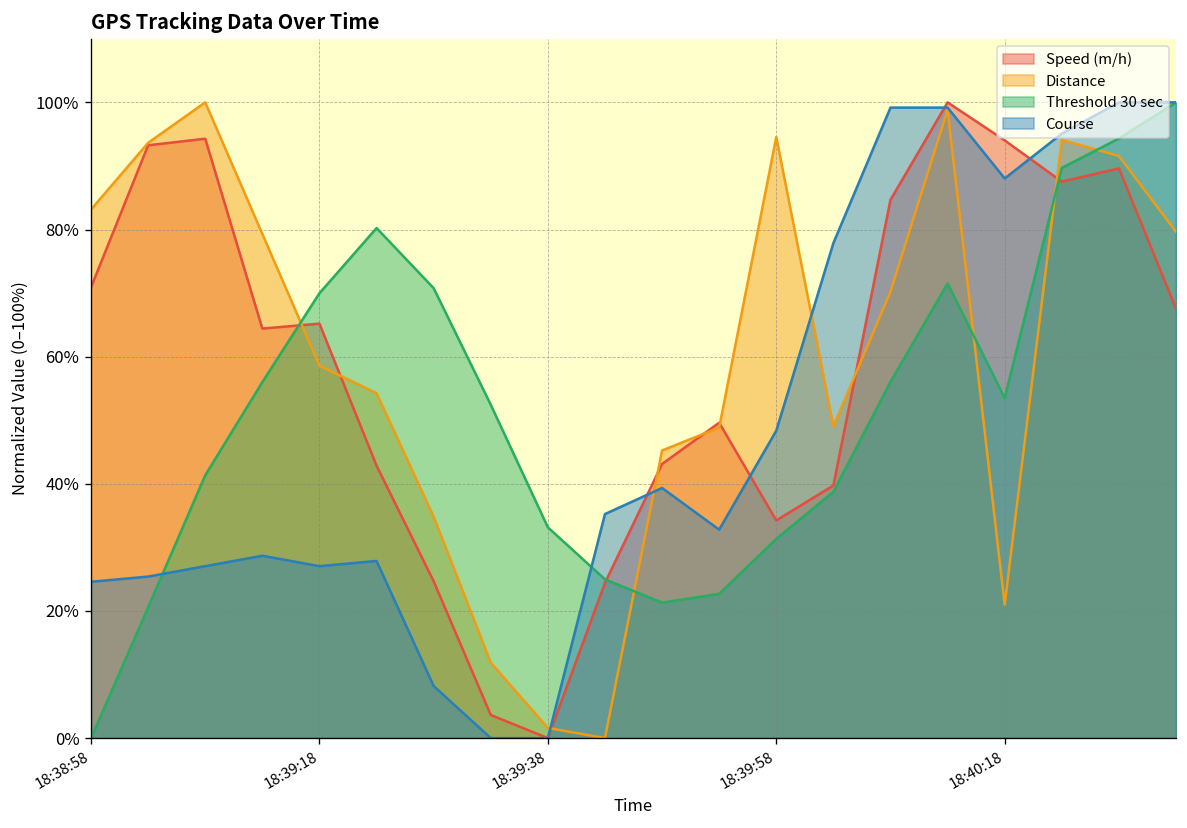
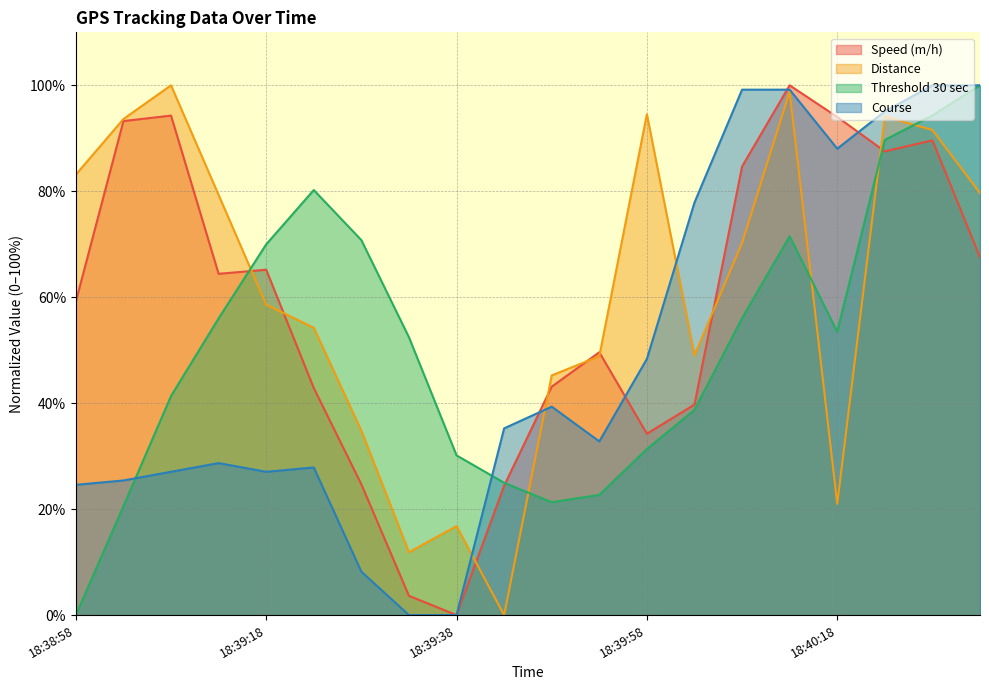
Speed (m/h), 18:38:58: 71% -> 59%
Distance, 18:39:38: 2% -> 17%
Threshold 30 sec, 18:39:38: 33% -> 30%
